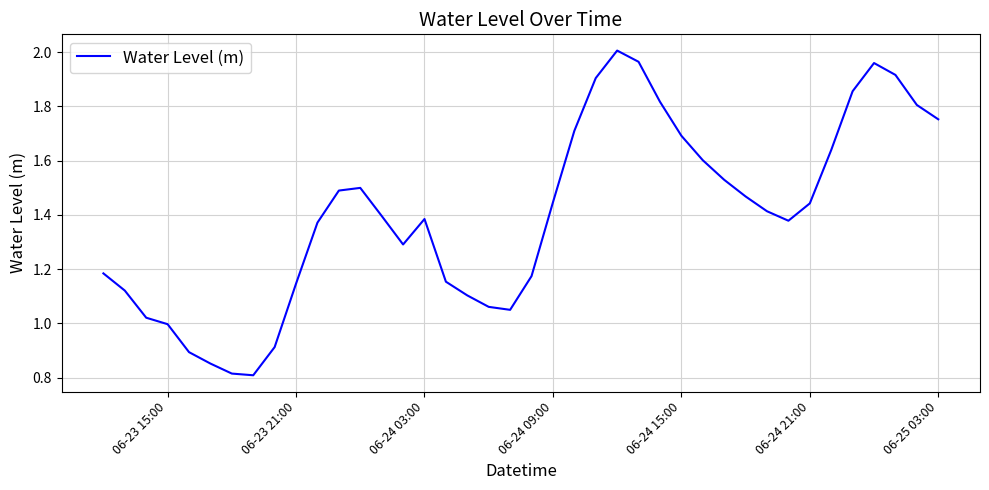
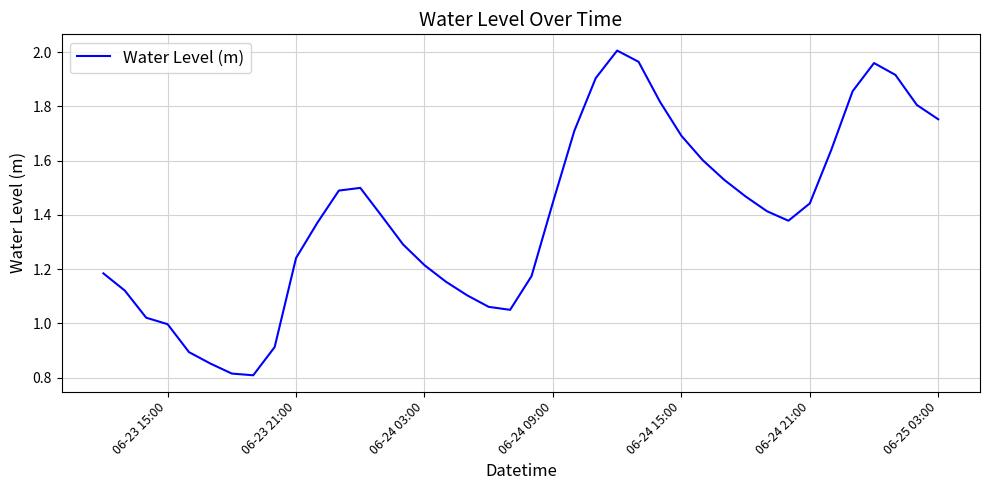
06-23 21:00: 1.15 -> 1.24
06-24 03:00: 1.38 -> 1.21
